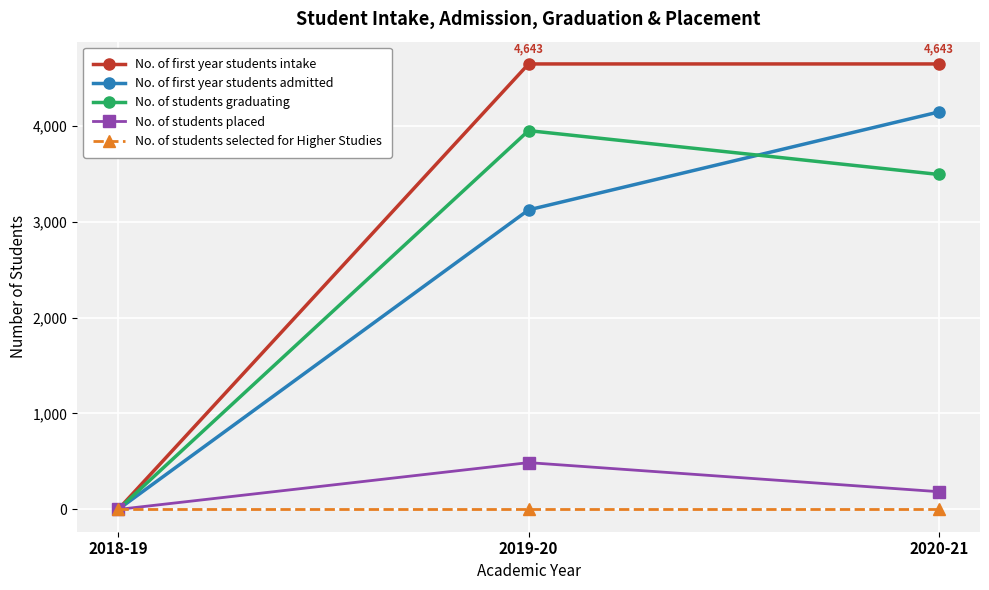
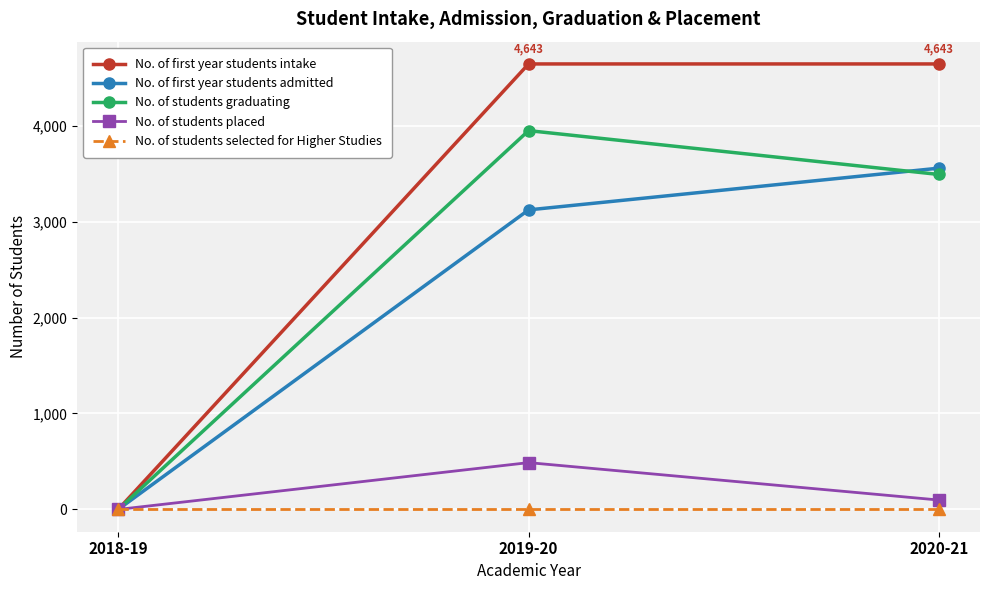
No. of first year students admitted, 2020-21: 4,100 -> 3,600
No. of students placed, 2020-21: 200 -> 100
